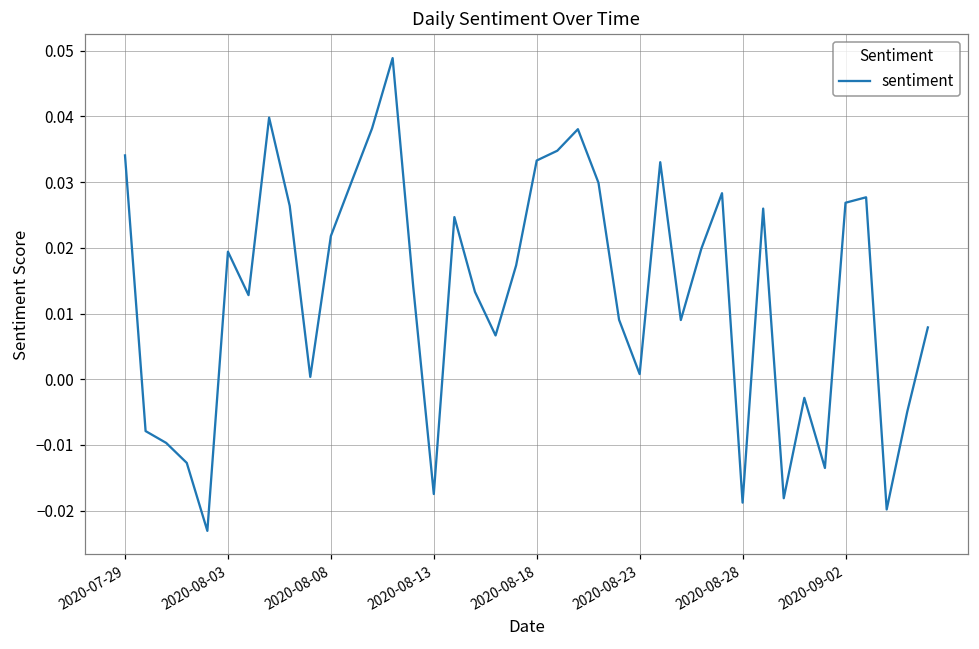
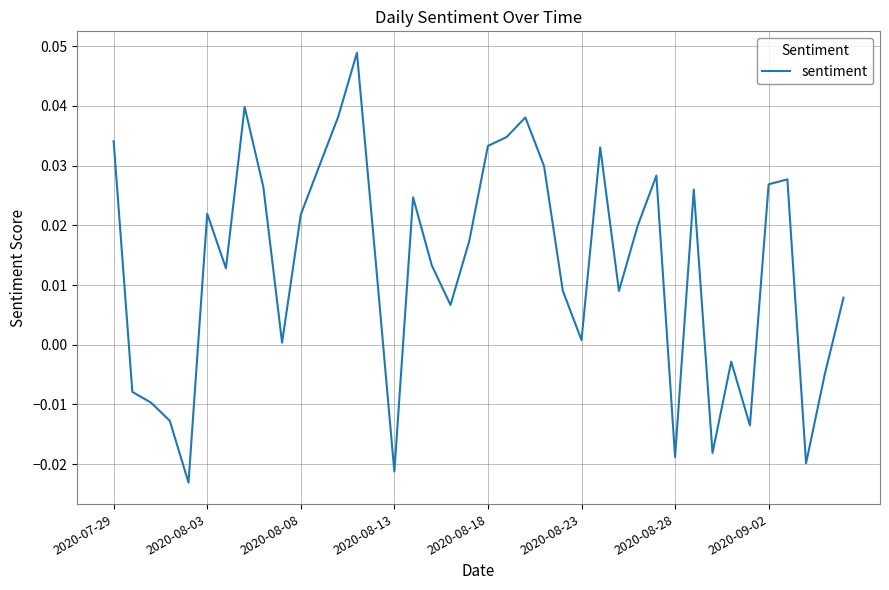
2020-08-03: 0.019 -> 0.022
2020-08-13: -0.017 -> -0.021
